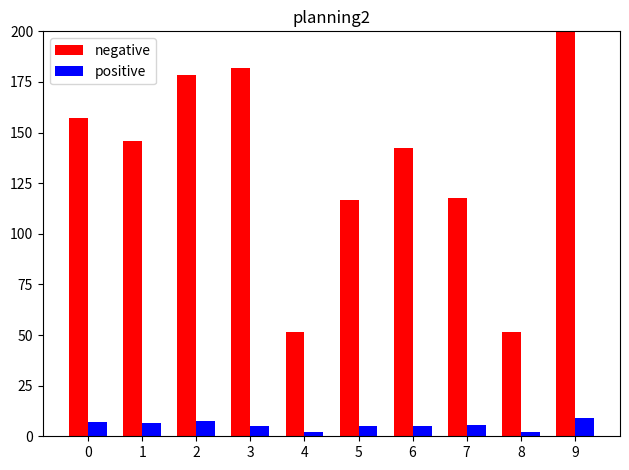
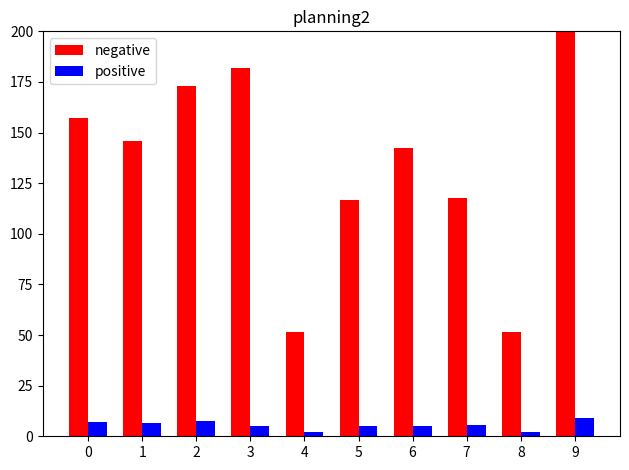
negative, 2: 178 -> 173
